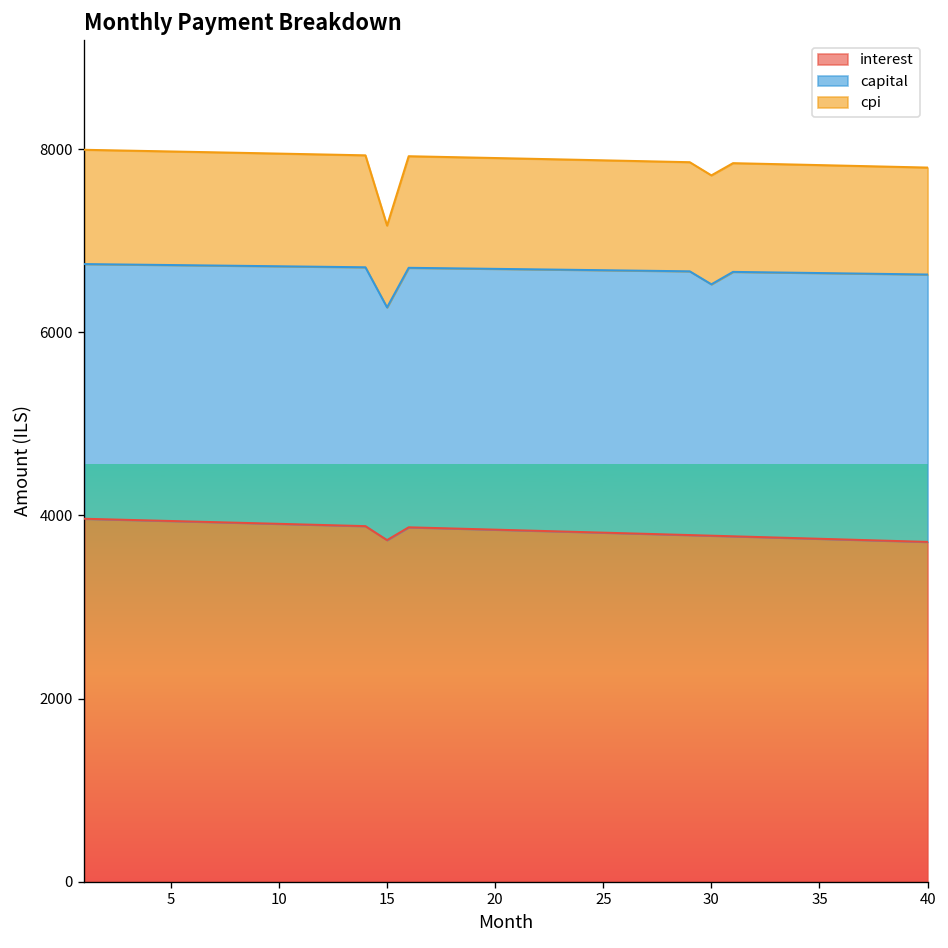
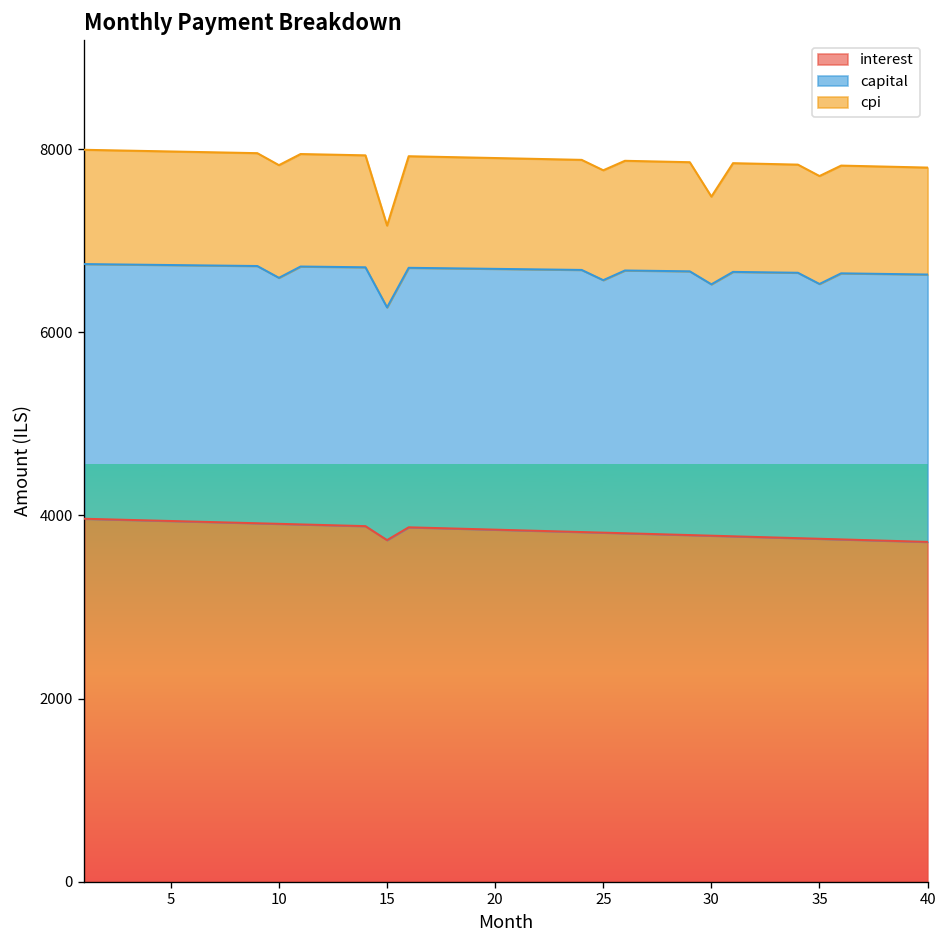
capital, 10: 2800 -> 2700
capital, 25: 2900 -> 2800
cpi, 30: 1200 -> 1000
capital, 35: 2900 -> 2800
